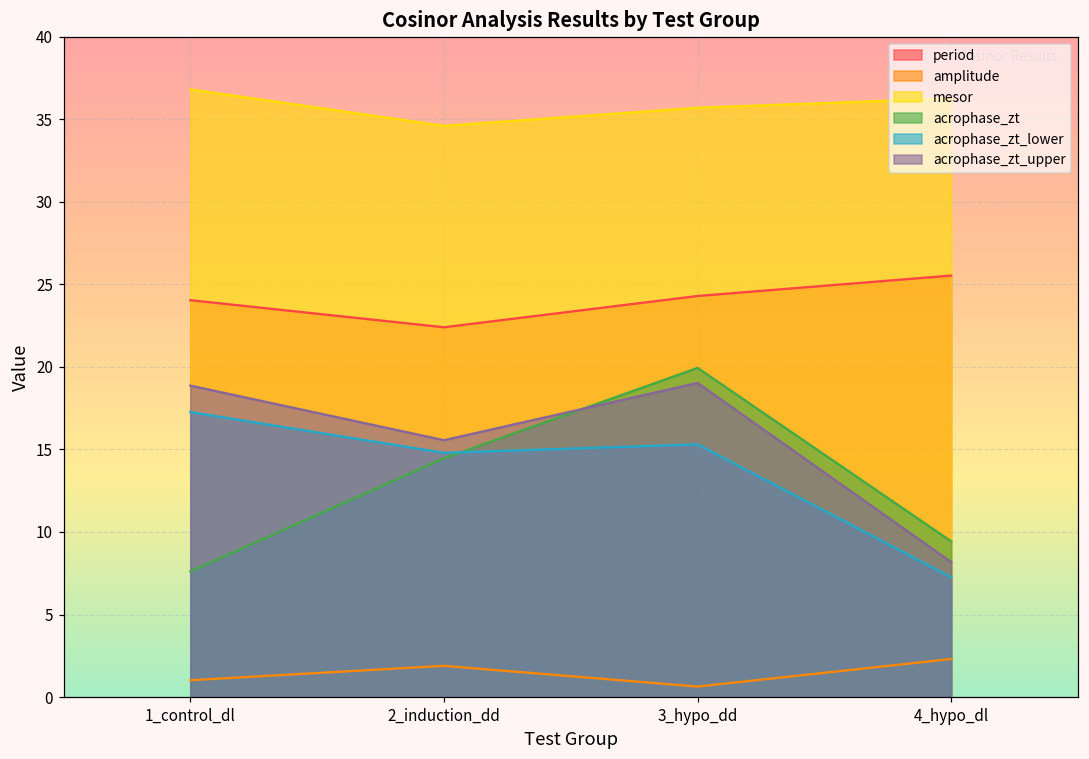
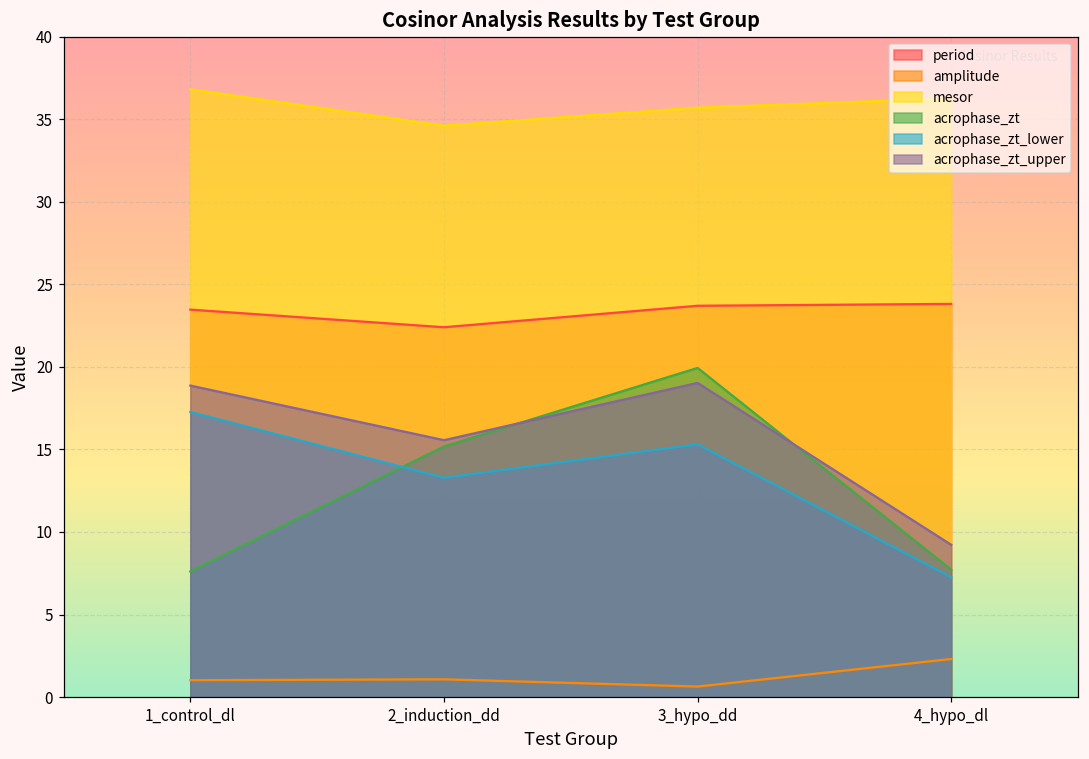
period, 1_control_dl: 24.0 -> 23.5
amplitude, 2_induction_dd: 1.9 -> 1.1
acrophase_zt, 2_induction_dd: 14.5 -> 15.2
acrophase_zt_lower, 2_induction_dd: 14.8 -> 13.3
period, 3_hypo_dd: 24.3 -> 23.7
period, 4_hypo_dl: 25.5 -> 23.8
acrophase_zt, 4_hypo_dl: 9.4 -> 7.7
acrophase_zt_upper, 4_hypo_dl: 8.2 -> 9.2
